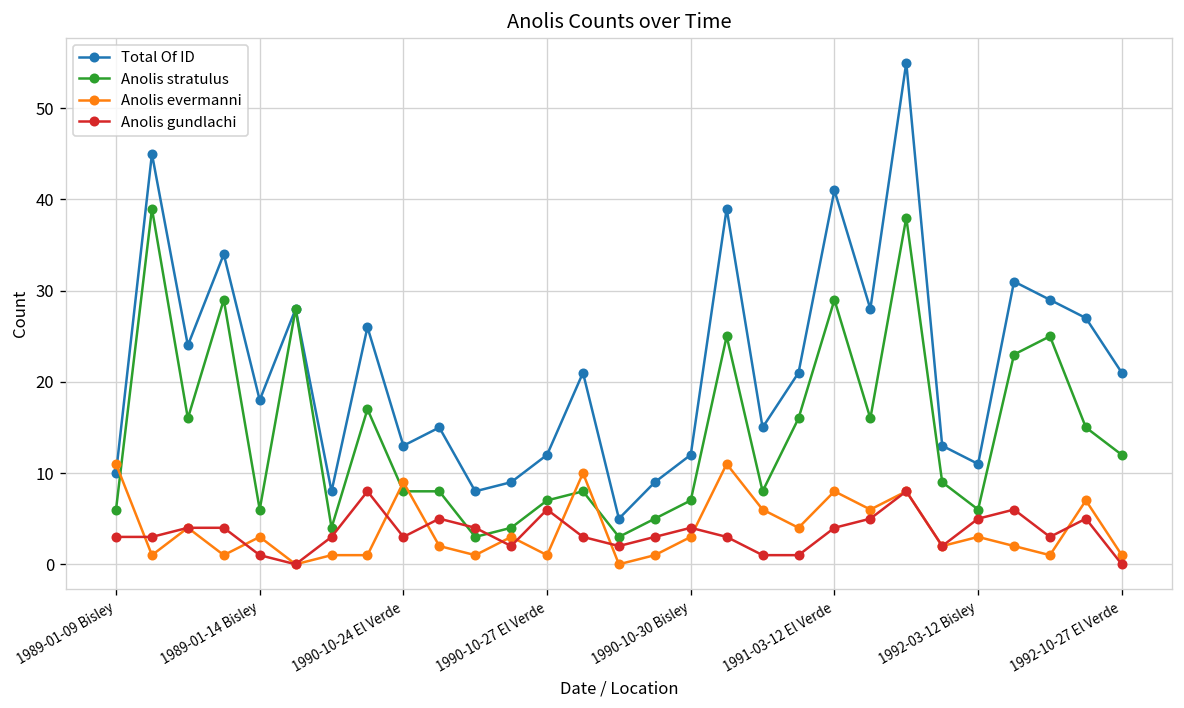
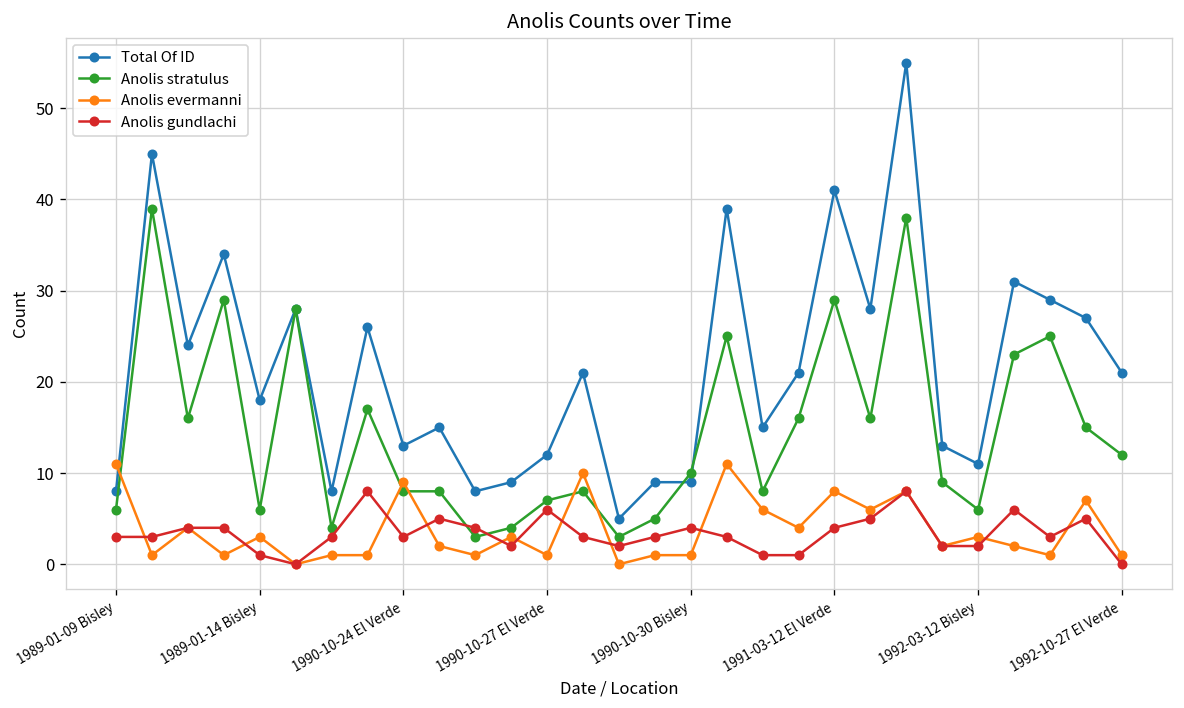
Total Of ID, 1989-01-09 Bisley: 10 -> 8
Total Of ID, 1990-10-30 Bisley: 12 -> 9
Anolis stratulus, 1990-10-30 Bisley: 7 -> 10
Anolis evermanni, 1990-10-30 Bisley: 3 -> 1
Anolis gundlachi, 1992-03-12 Bisley: 5 -> 2
